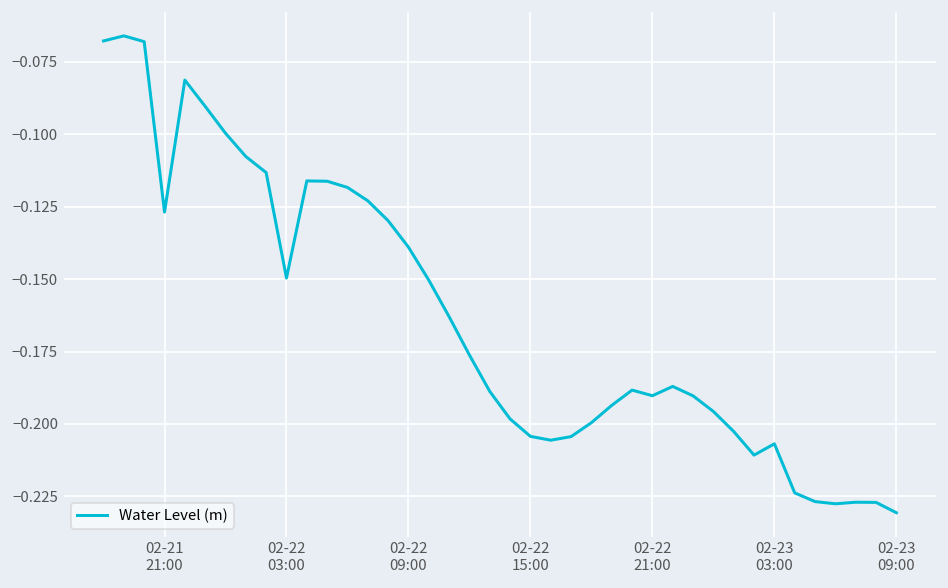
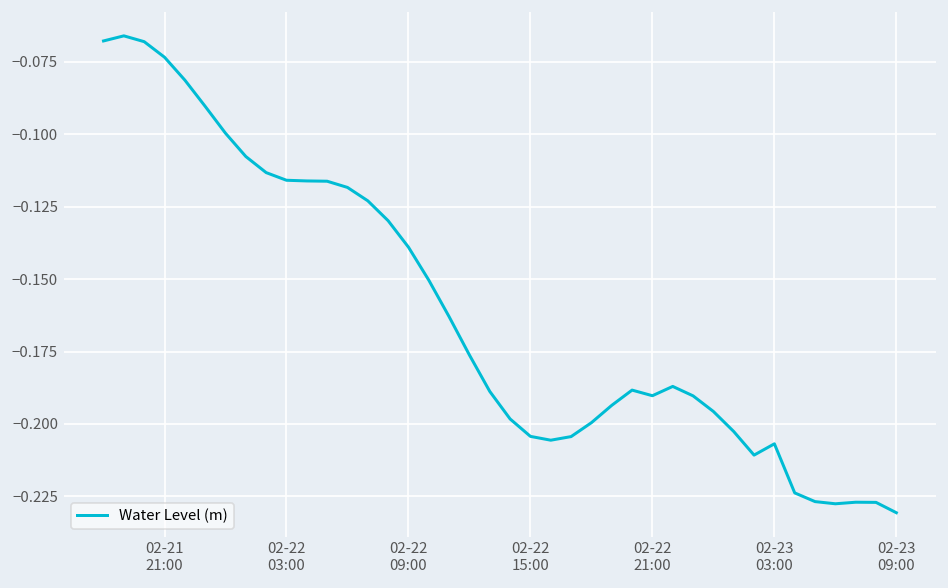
02-21 21:00: -0.127 -> -0.074
02-22 03:00: -0.150 -> -0.116
